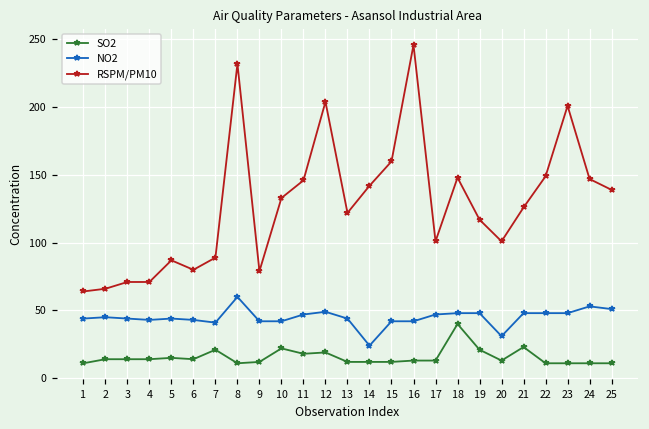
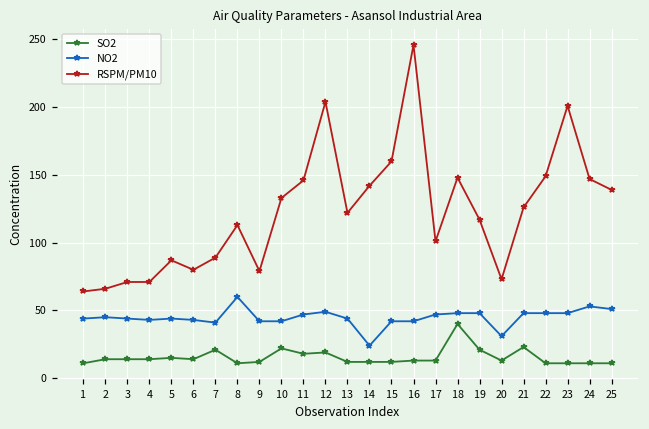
RSPM/PM10, 8: 232 -> 113
RSPM/PM10, 20: 101 -> 73
